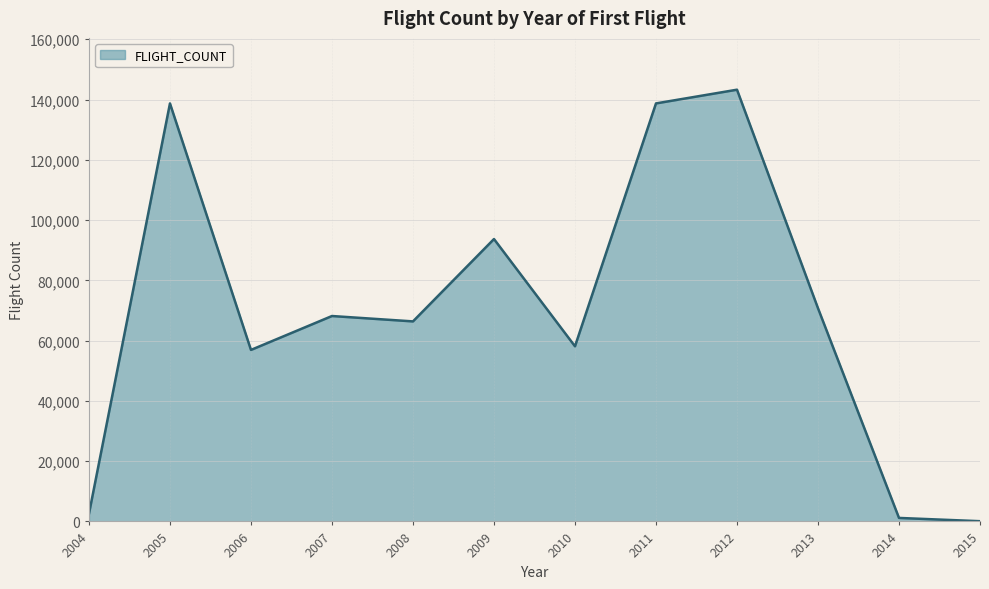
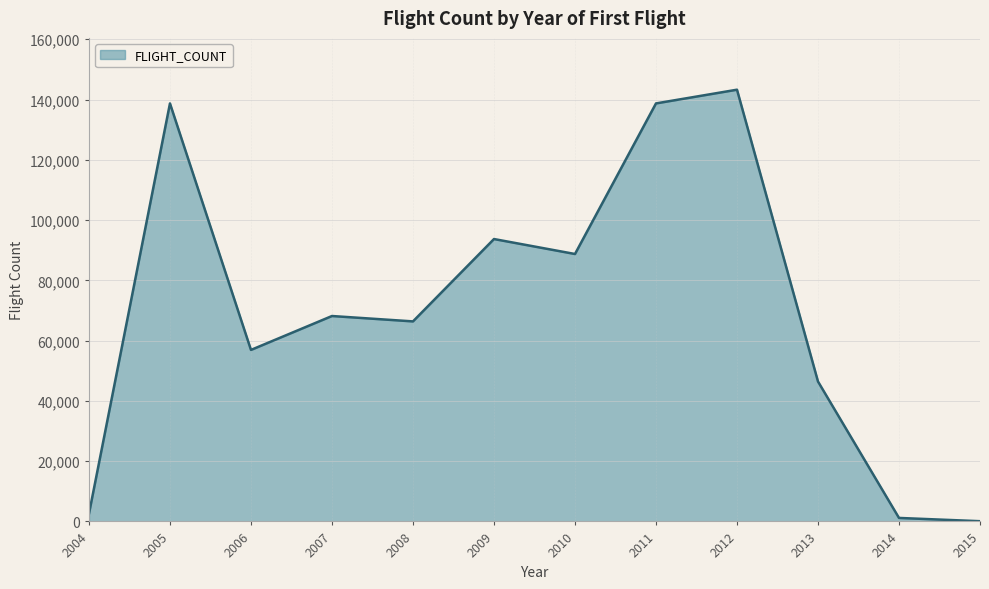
2010: 58,000 -> 89,000
2013: 71,000 -> 46,000
